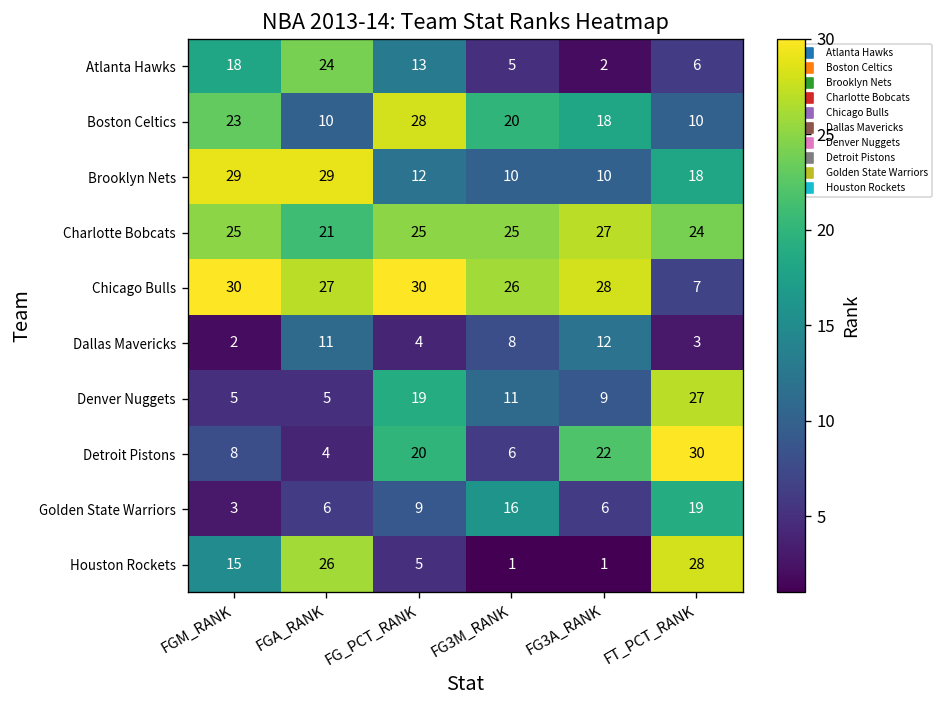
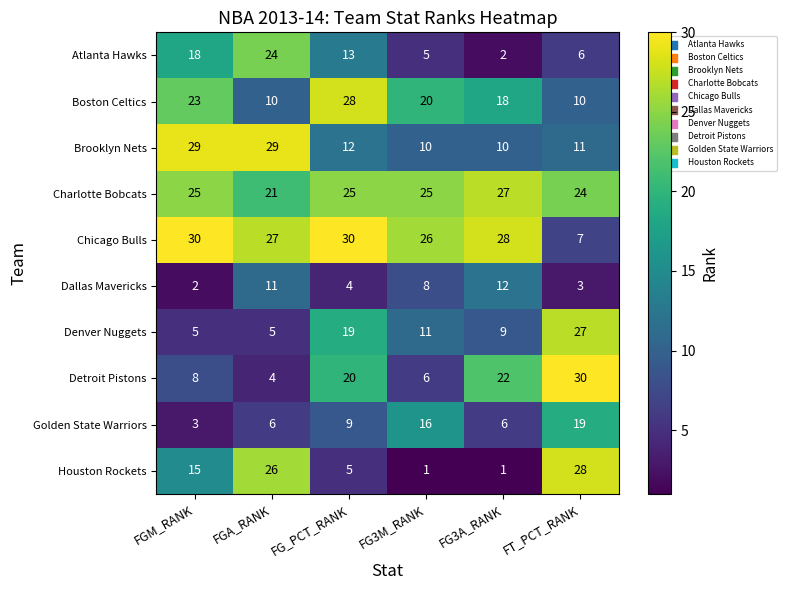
Brooklyn Nets, FT_PCT_RANK: 18 -> 11
